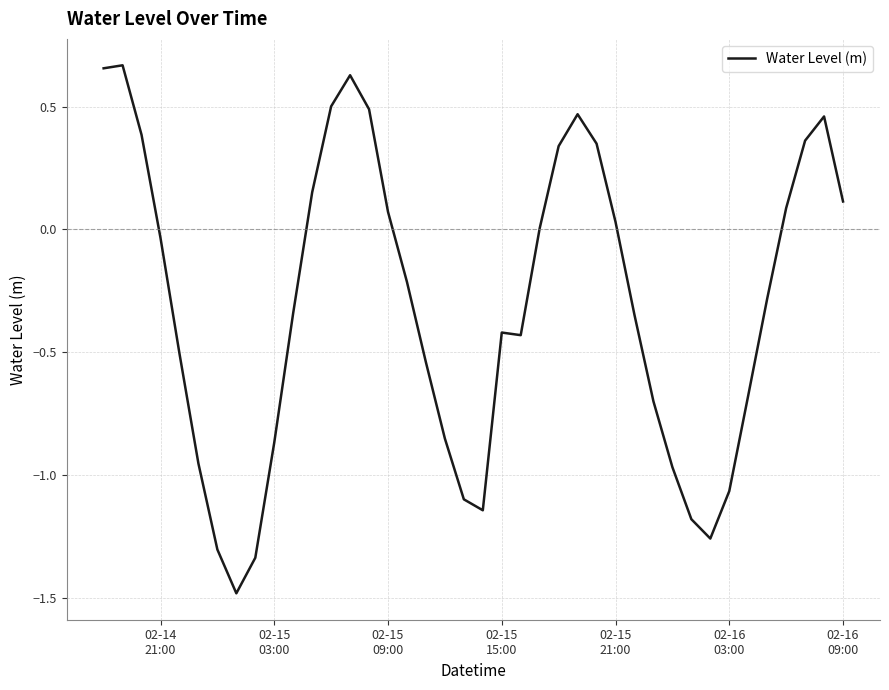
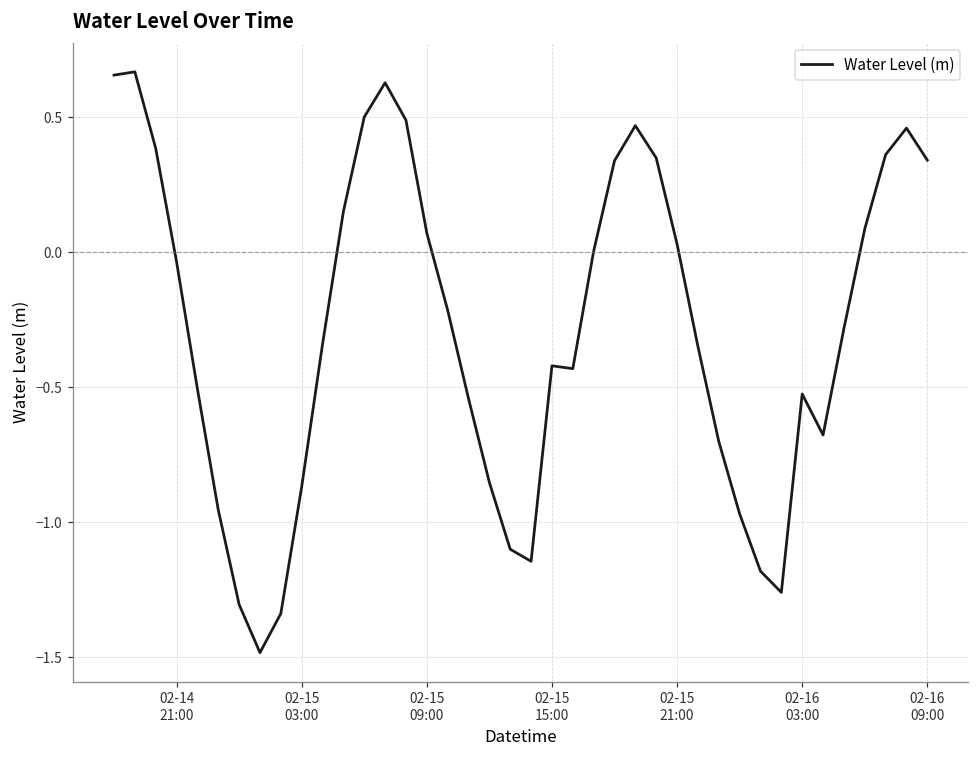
02-16 03:00: -1.07 -> -0.52
02-16 09:00: 0.11 -> 0.34
